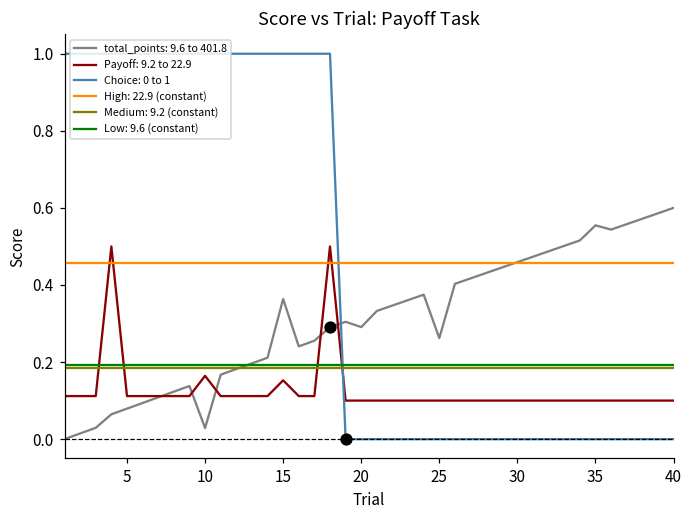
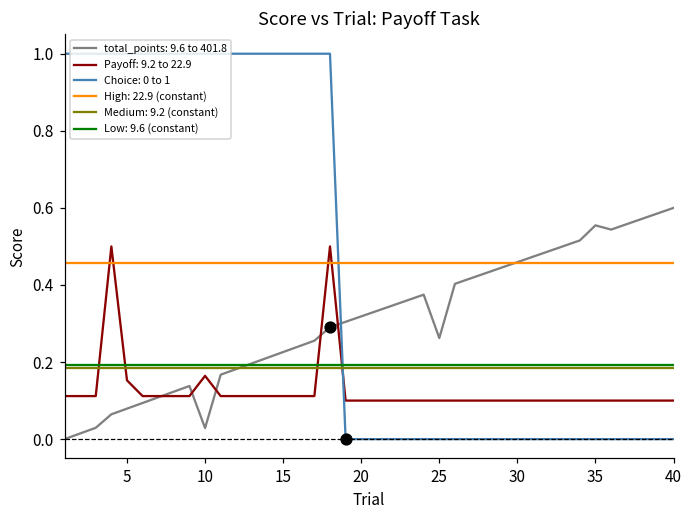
Payoff: 9.2 to 22.9, 5: 0.11 -> 0.15
total_points: 9.6 to 401.8, 15: 0.36 -> 0.23
Payoff: 9.2 to 22.9, 15: 0.15 -> 0.11
total_points: 9.6 to 401.8, 20: 0.29 -> 0.32
